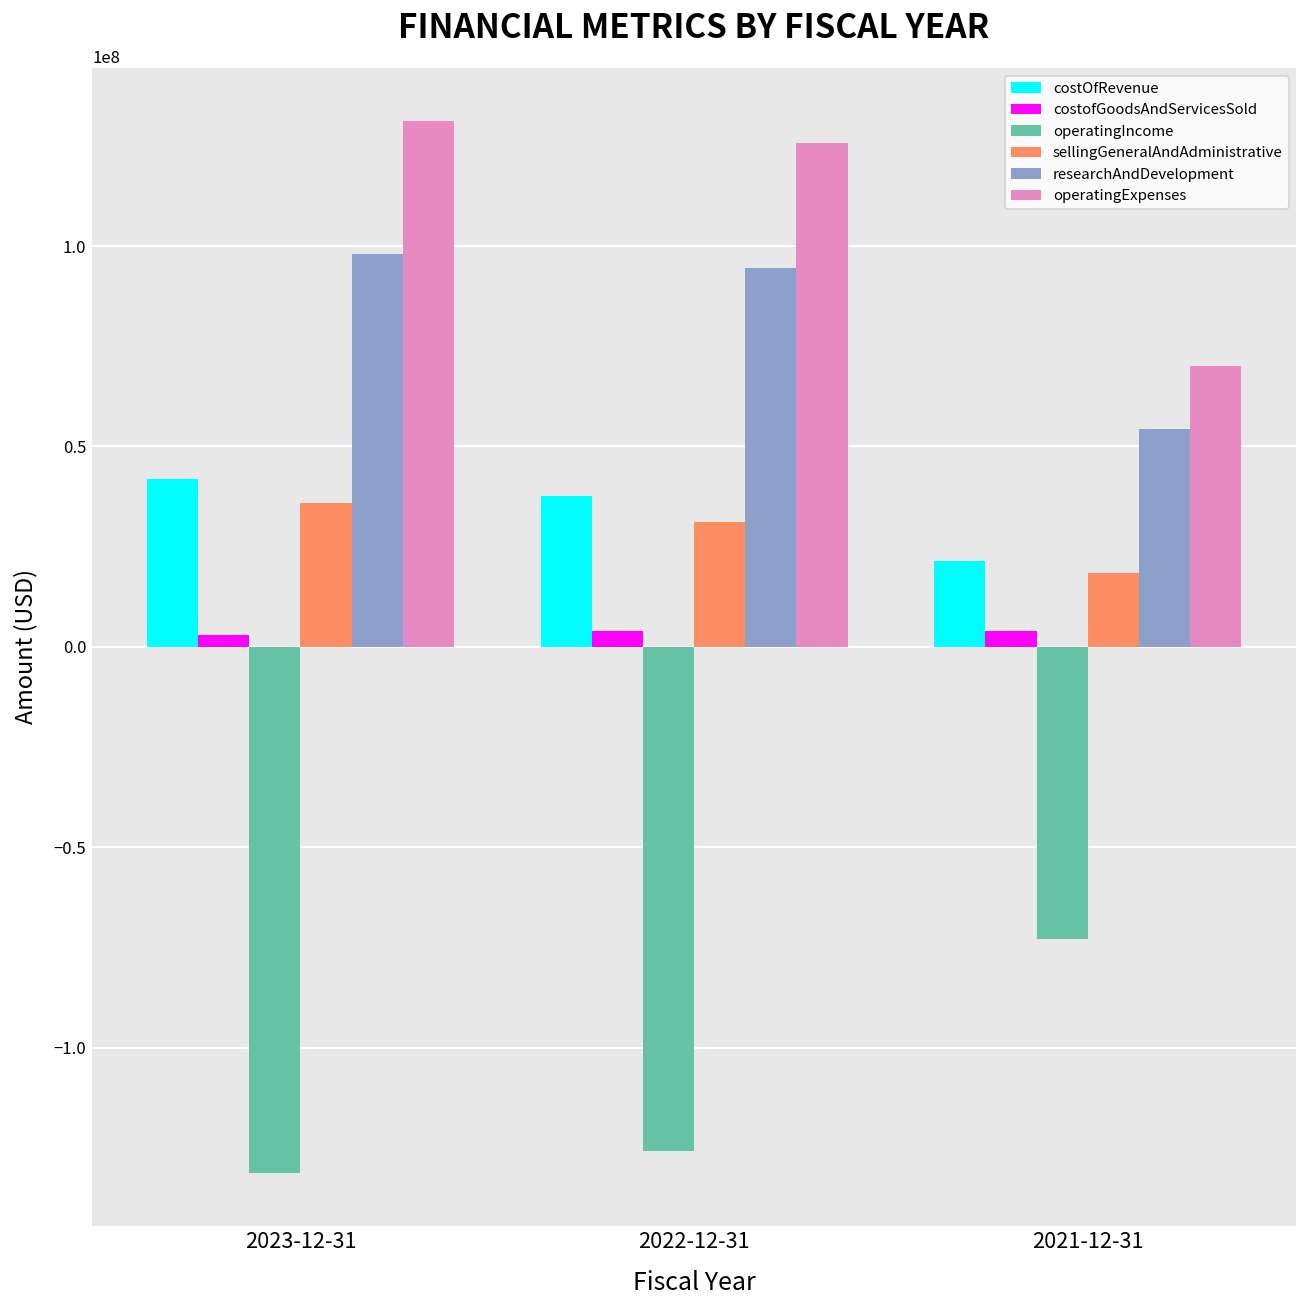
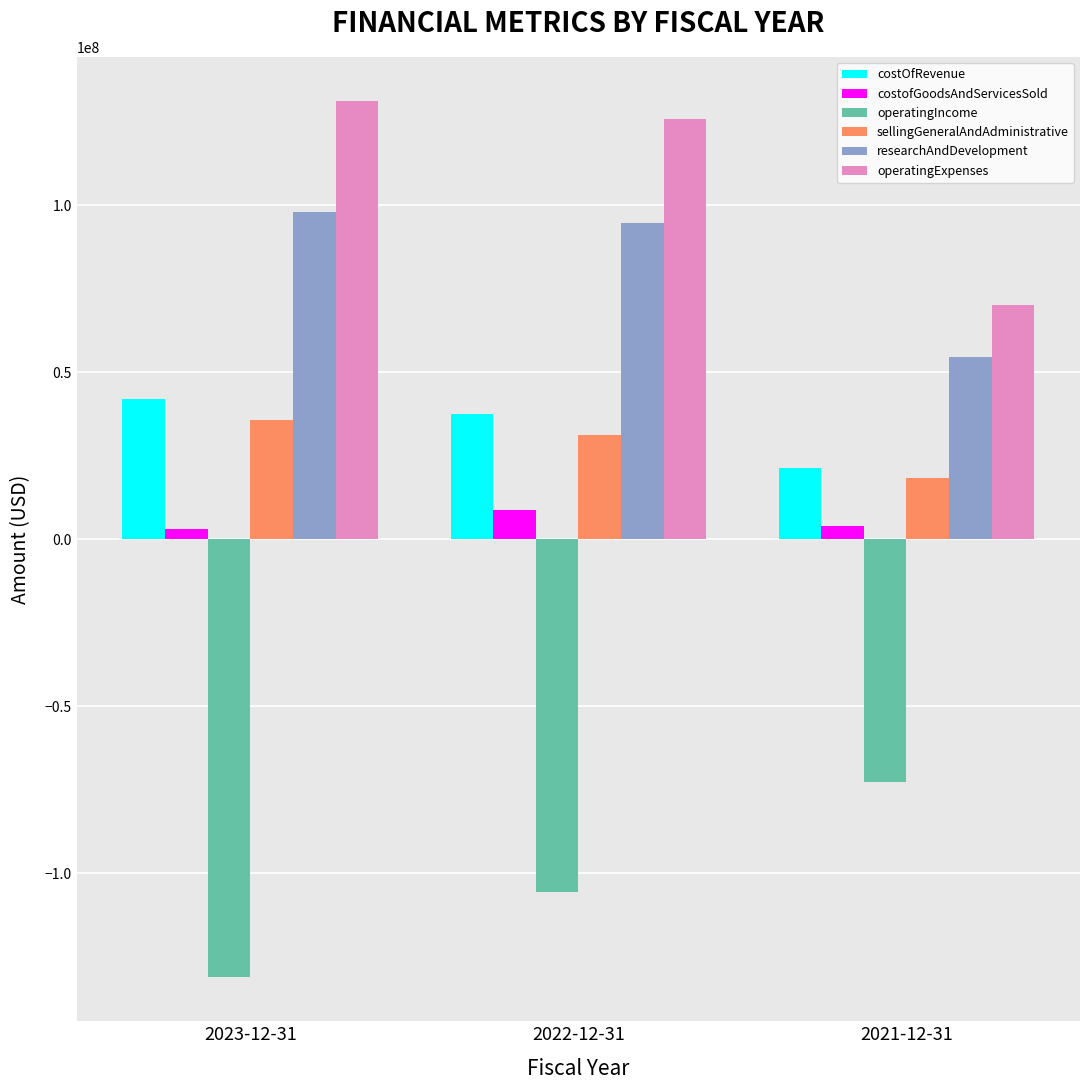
costofGoodsAndServicesSold, 2022-12-31: 4000000 -> 9000000
operatingIncome, 2022-12-31: -126000000 -> -106000000
